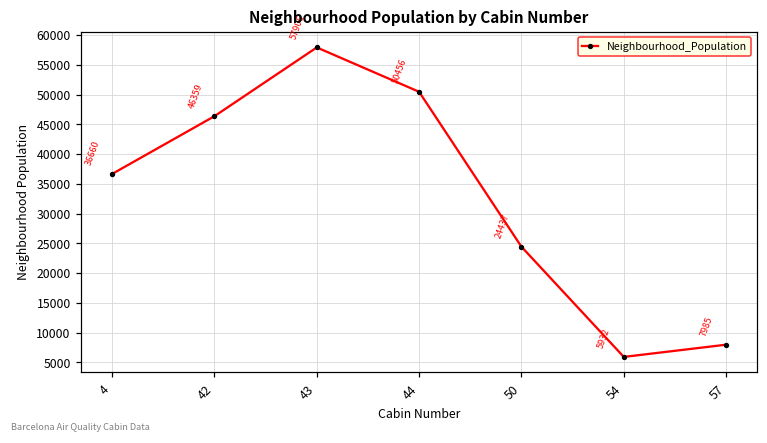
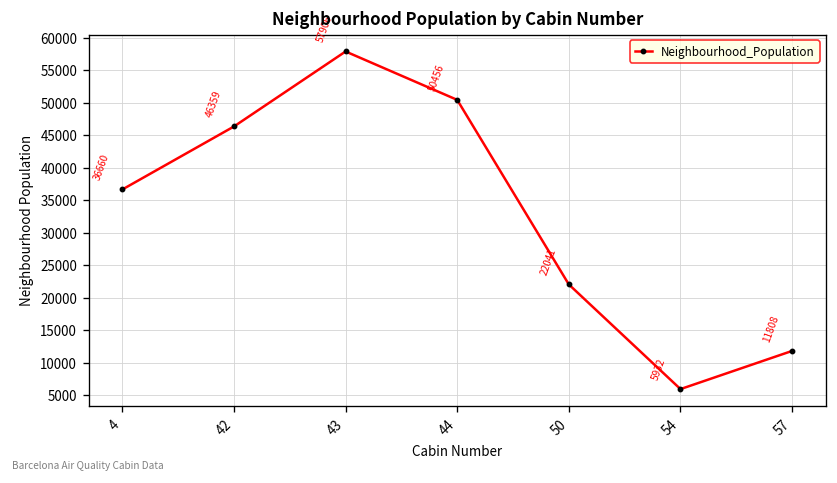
50: 24437 -> 22041
57: 7985 -> 11808
